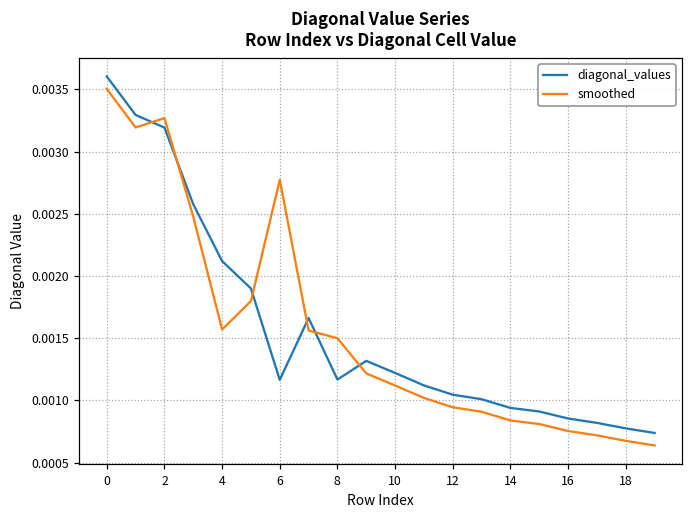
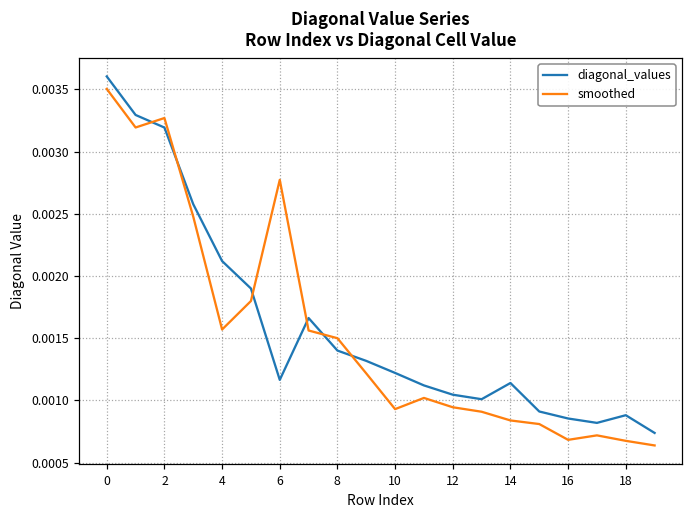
diagonal_values, 8: 0.00117 -> 0.00140
smoothed, 10: 0.00112 -> 0.00093
diagonal_values, 14: 0.00094 -> 0.00114
smoothed, 16: 0.00075 -> 0.00068
diagonal_values, 18: 0.00078 -> 0.00088
